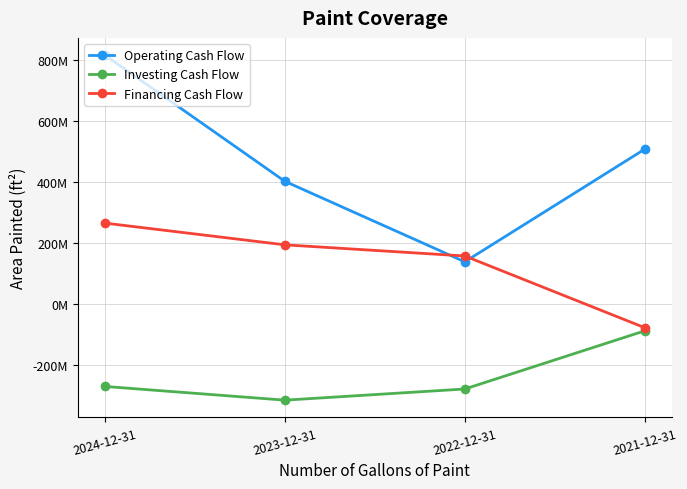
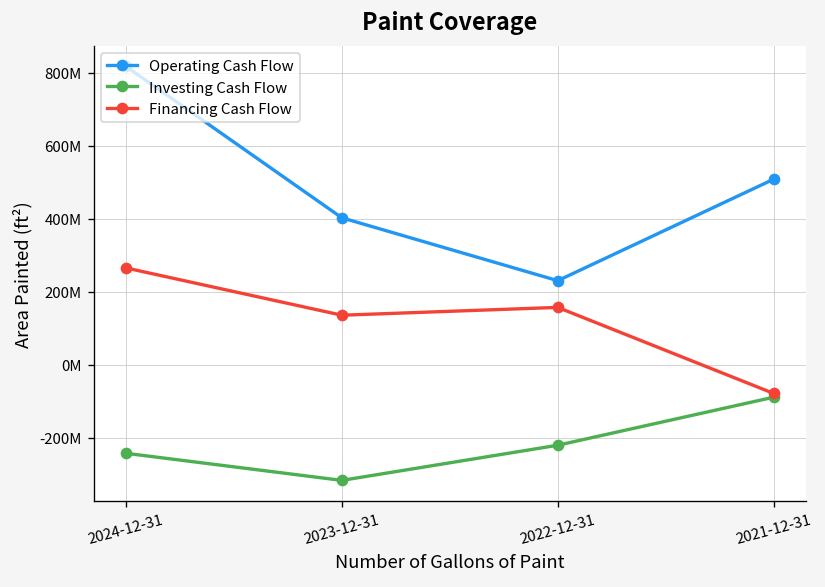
Investing Cash Flow, 2024-12-31: -270000000 -> -240000000
Financing Cash Flow, 2023-12-31: 190000000 -> 140000000
Operating Cash Flow, 2022-12-31: 140000000 -> 230000000
Investing Cash Flow, 2022-12-31: -280000000 -> -220000000
